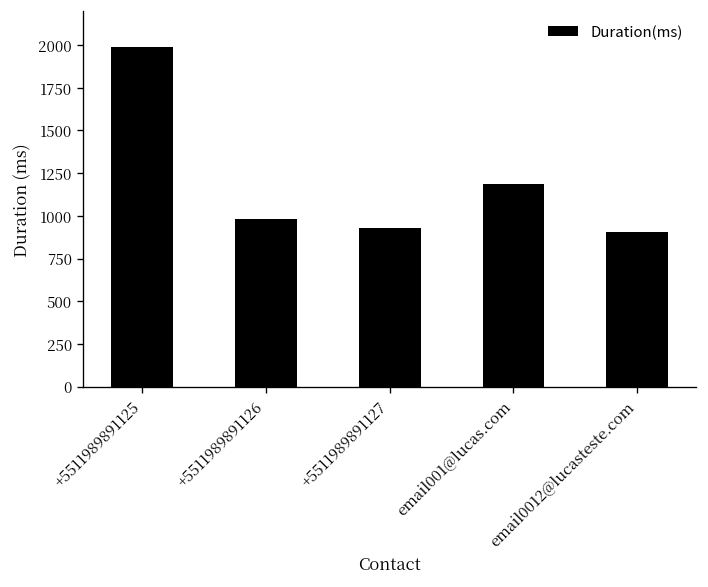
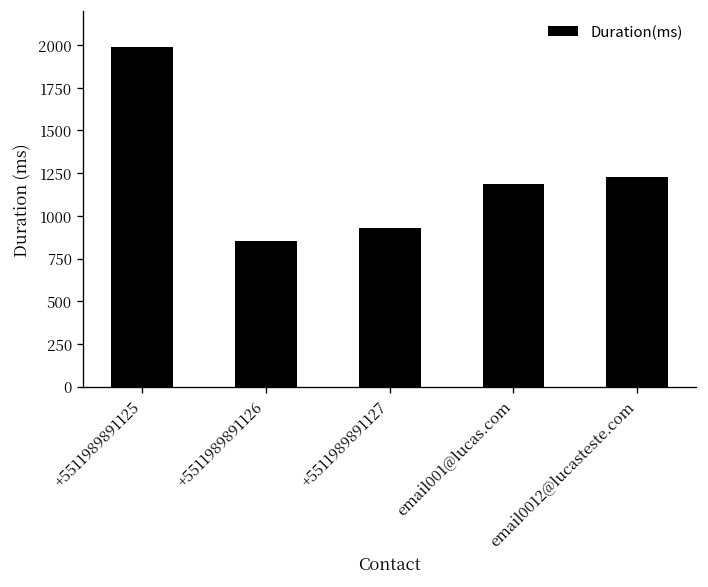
+5511989891126: 980 -> 850
email0012@lucasteste.com: 910 -> 1230
